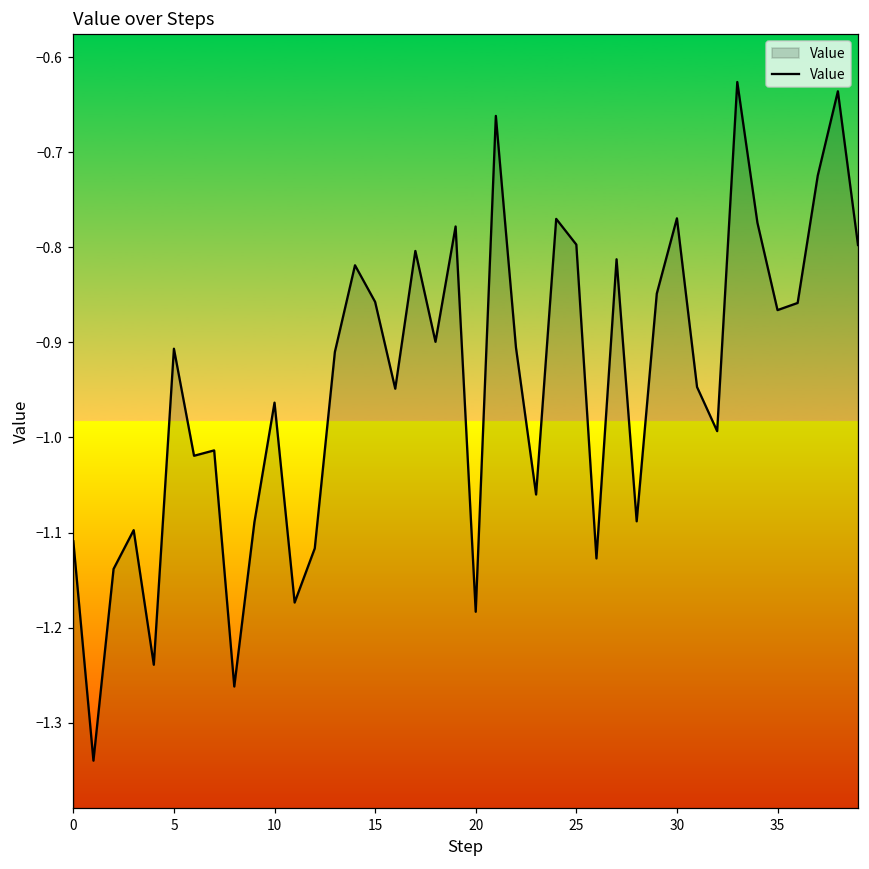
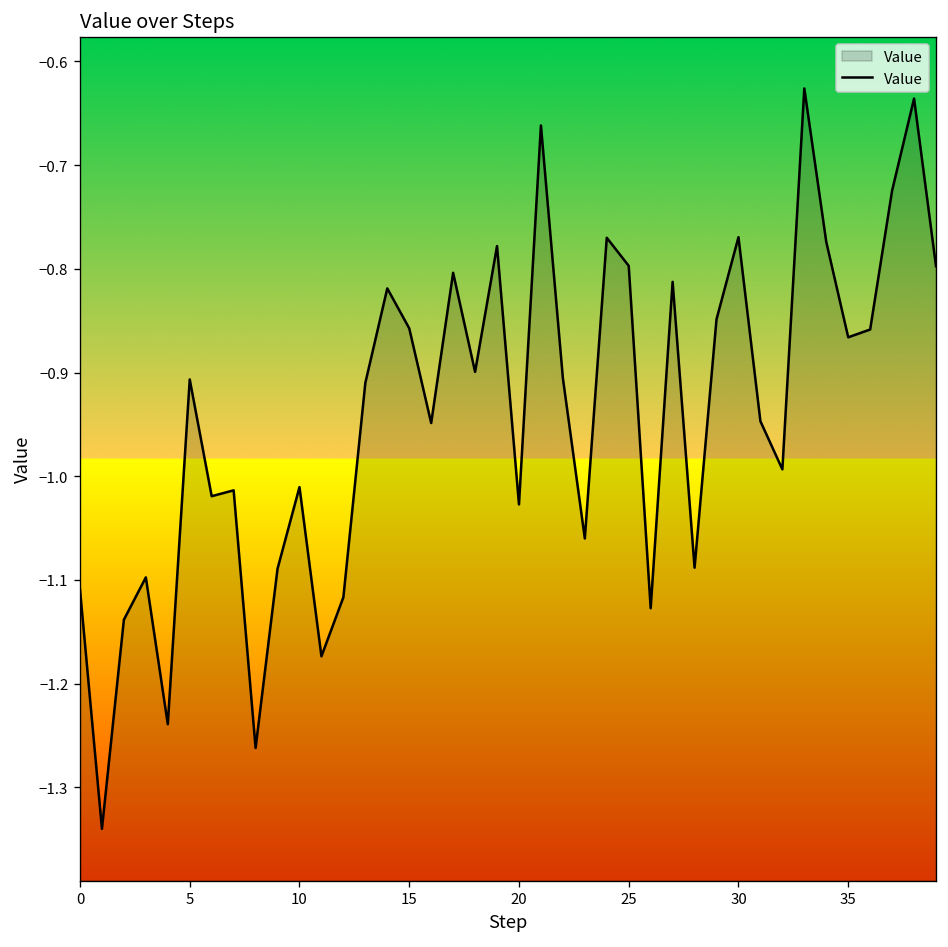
10: -0.96 -> -1.01
20: -1.18 -> -1.03
